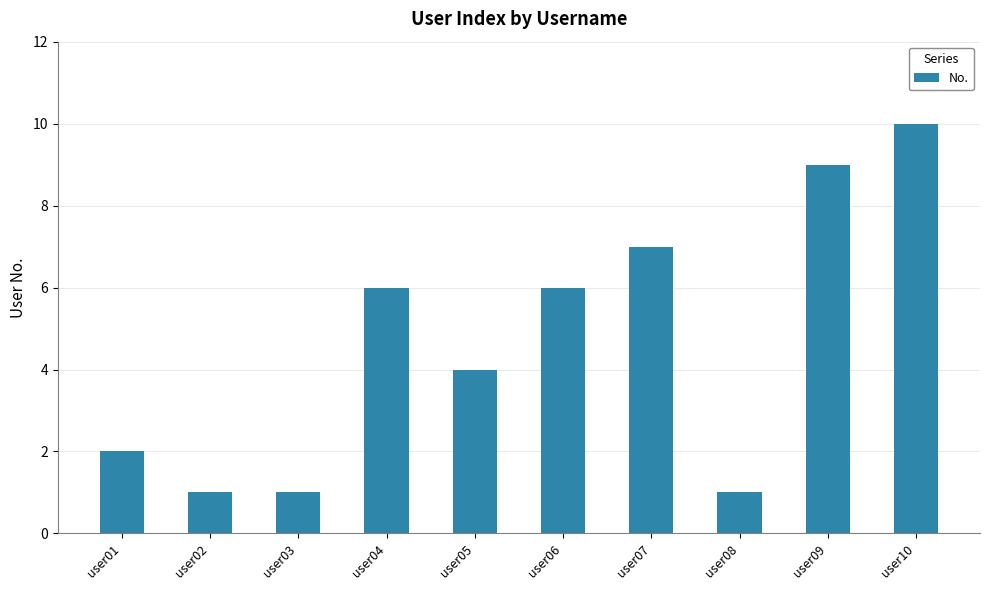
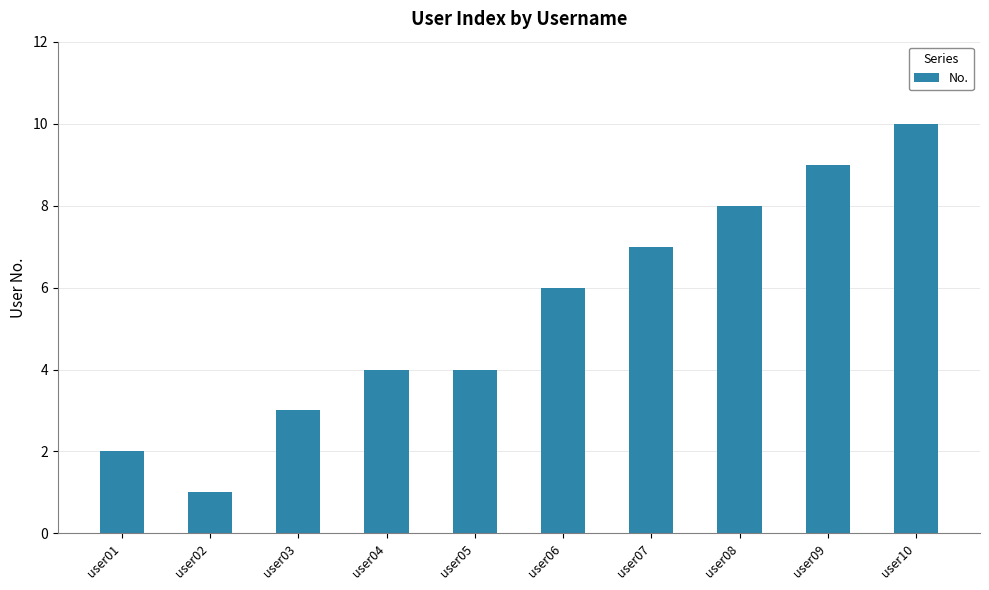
user03: 1 -> 3
user04: 6 -> 4
user08: 1 -> 8
